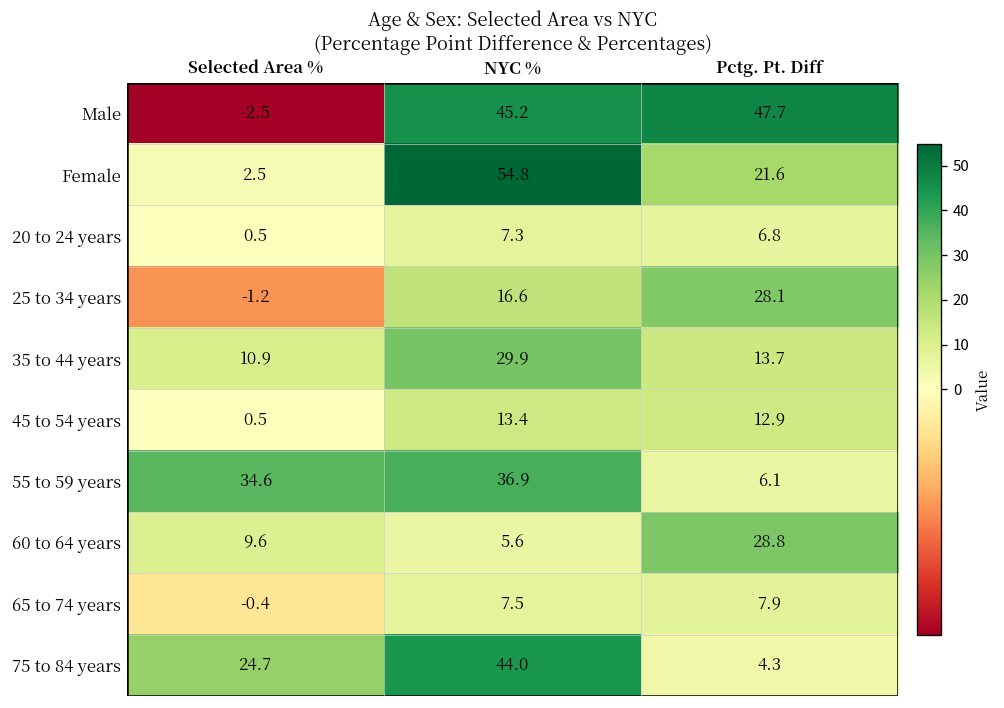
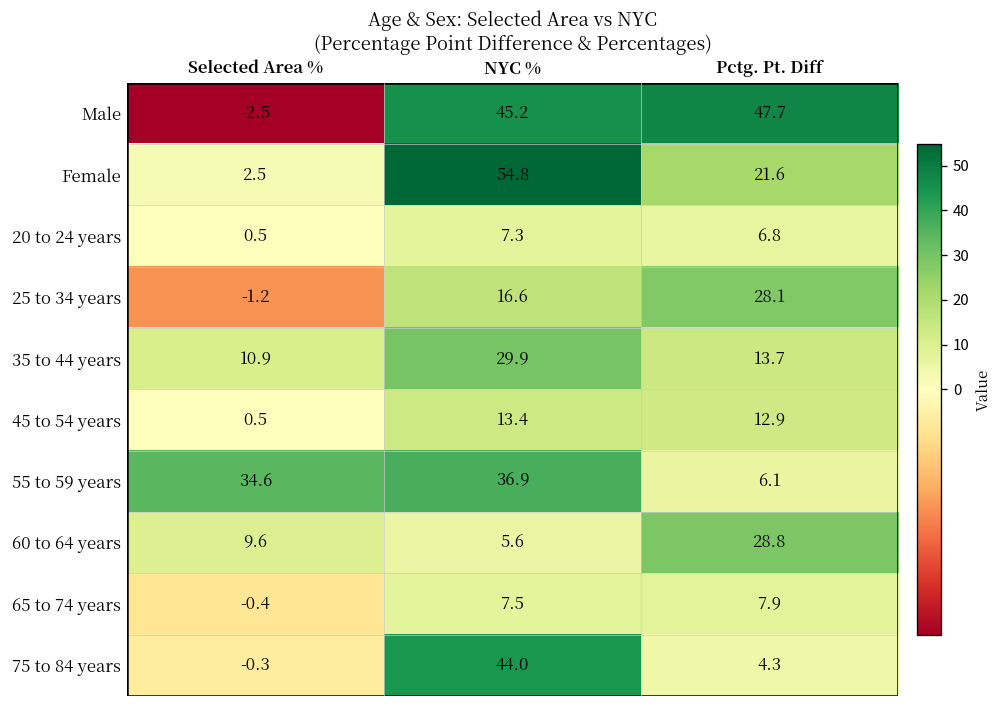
75 to 84 years, Selected Area %: 24.7 -> -0.3
